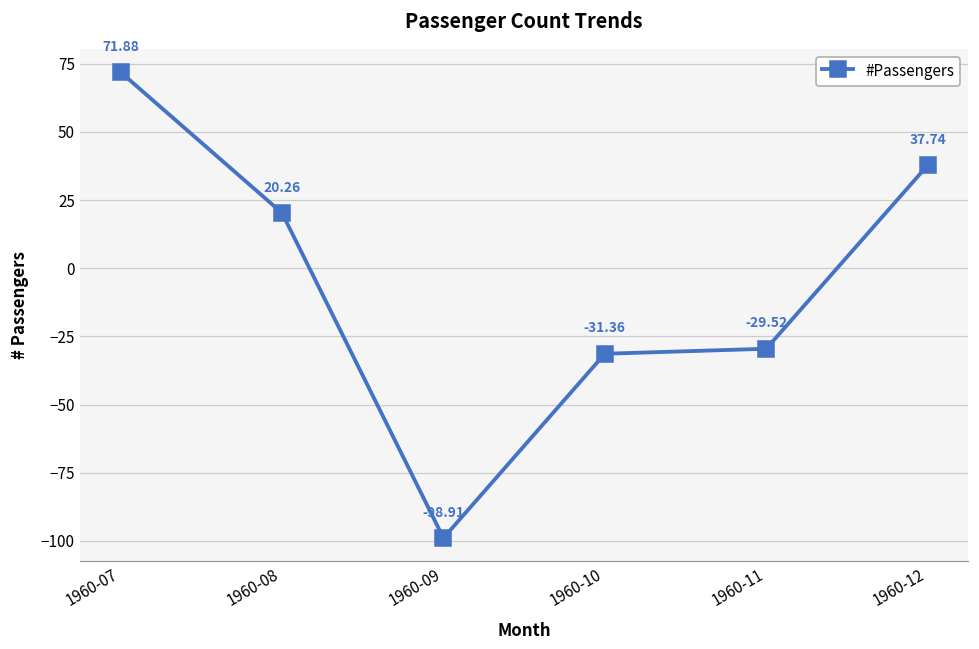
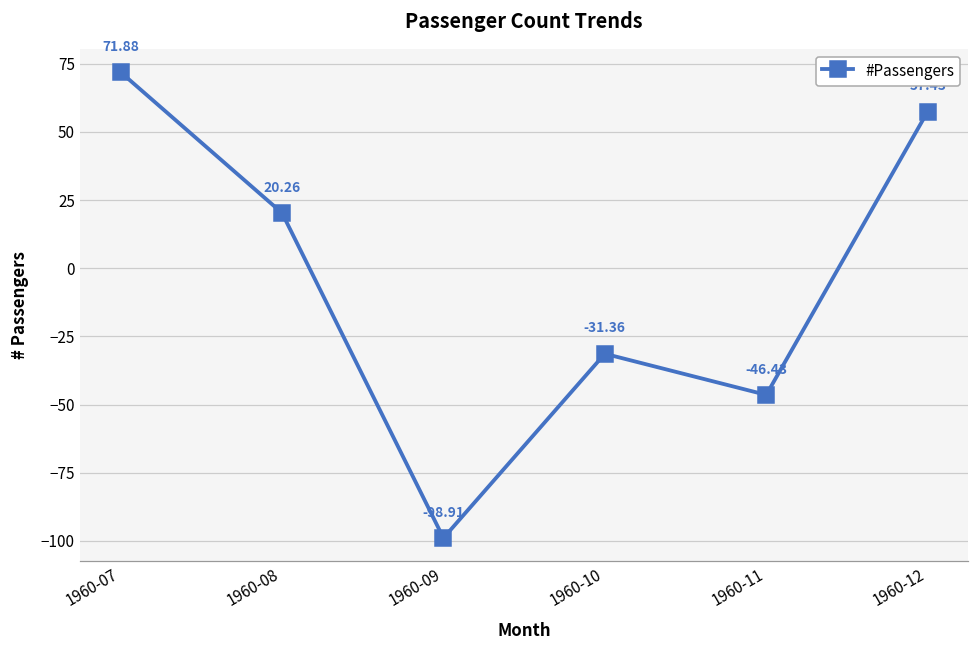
1960-11: -29.52 -> -46.43
1960-12: 38 -> 57
